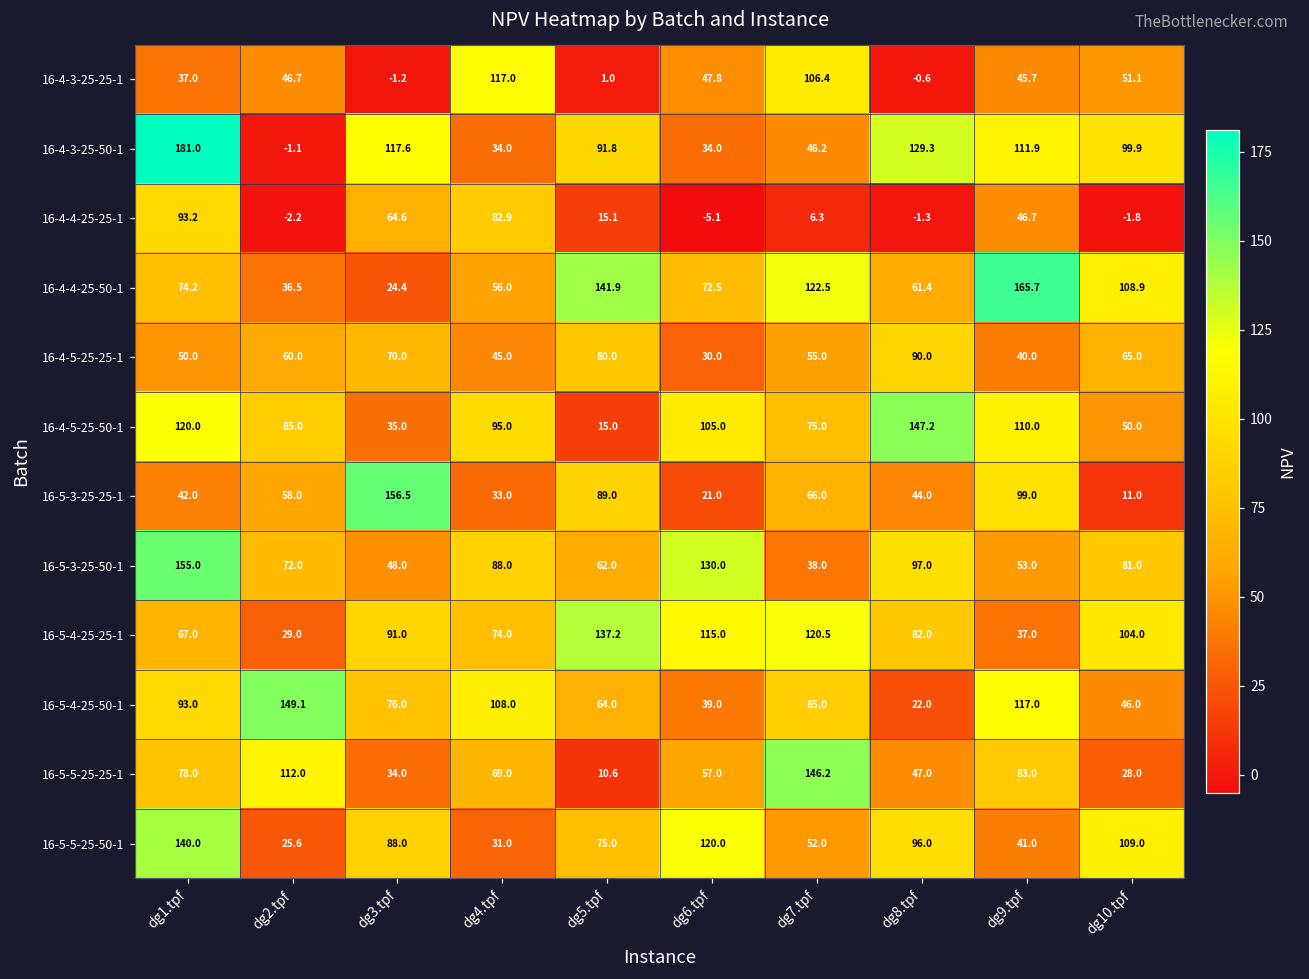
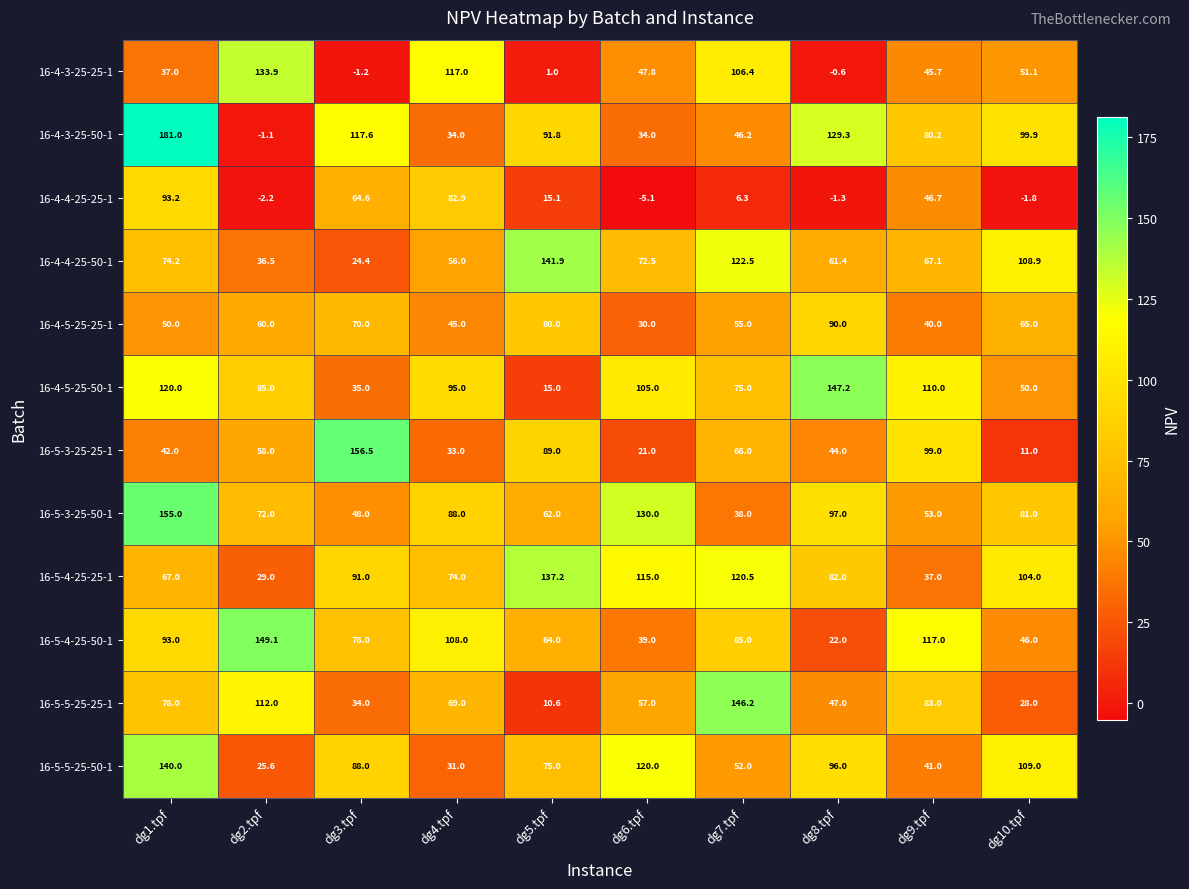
16-4-3-25-25-1, dg2.tpf: 46.7 -> 133.9
16-4-3-25-50-1, dg9.tpf: 111.9 -> 80.2
16-4-4-25-50-1, dg9.tpf: 165.7 -> 67.1
